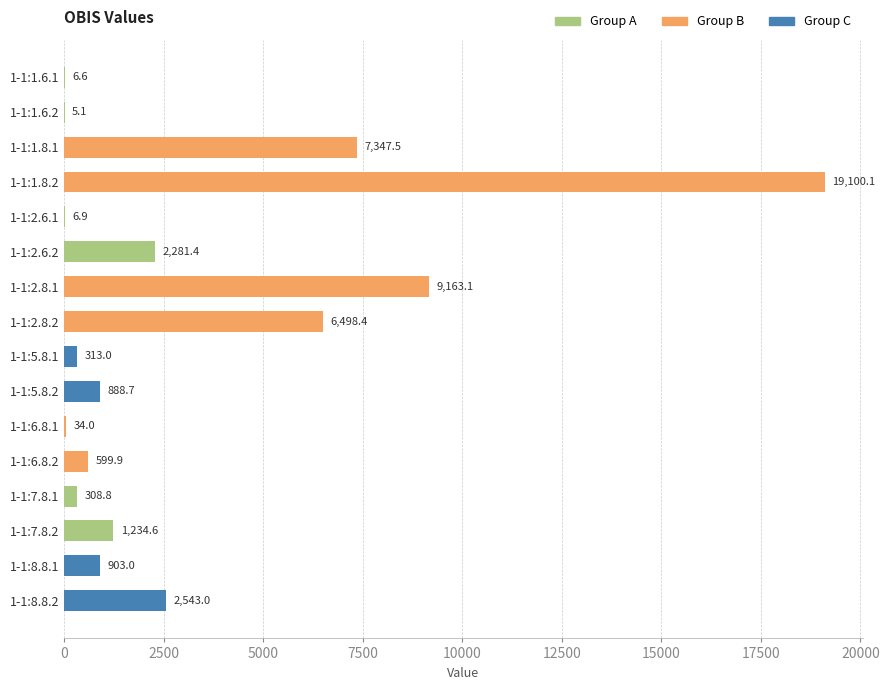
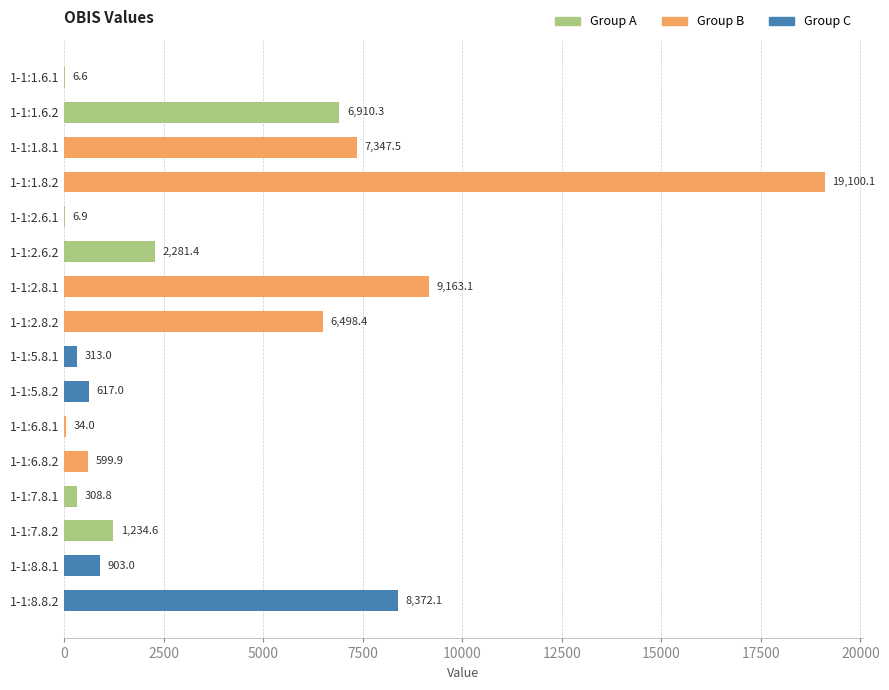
1-1:1.6.2: 5.1 -> 6,910.3
1-1:5.8.2: 888.7 -> 617.0
1-1:8.8.2: 2,543.0 -> 8,372.1
